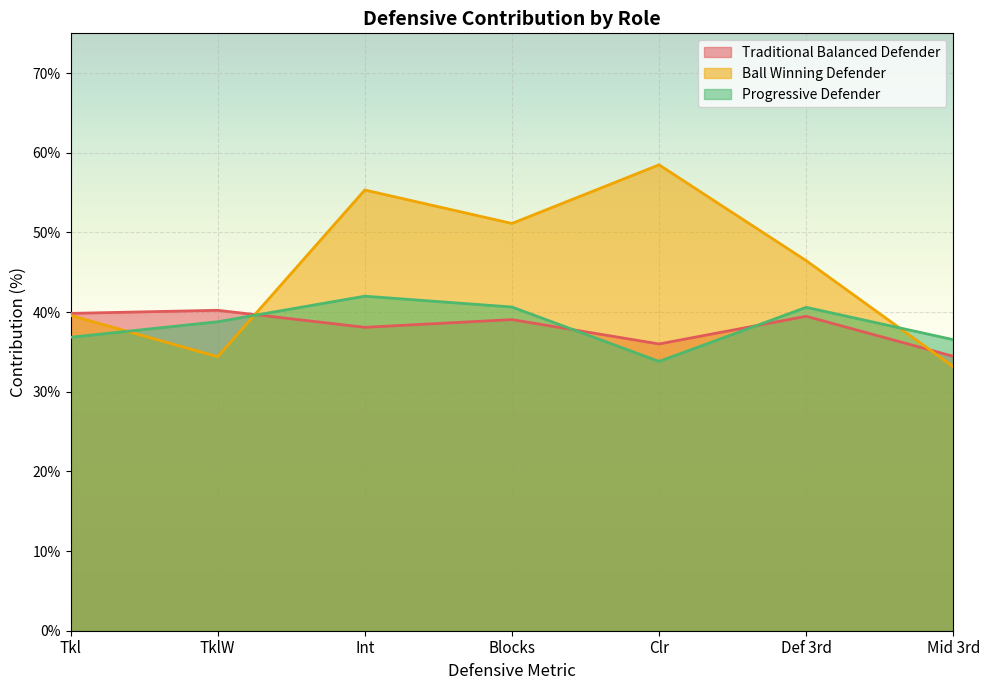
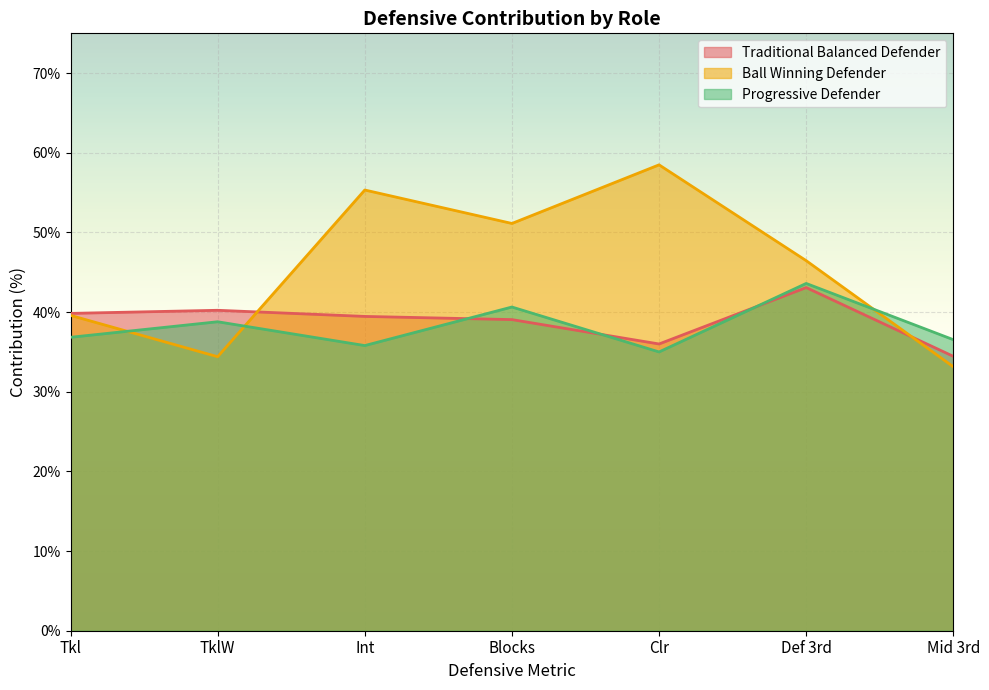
Traditional Balanced Defender, Int: 38% -> 39%
Progressive Defender, Int: 42% -> 36%
Progressive Defender, Clr: 34% -> 35%
Traditional Balanced Defender, Def 3rd: 39% -> 43%
Progressive Defender, Def 3rd: 41% -> 44%
